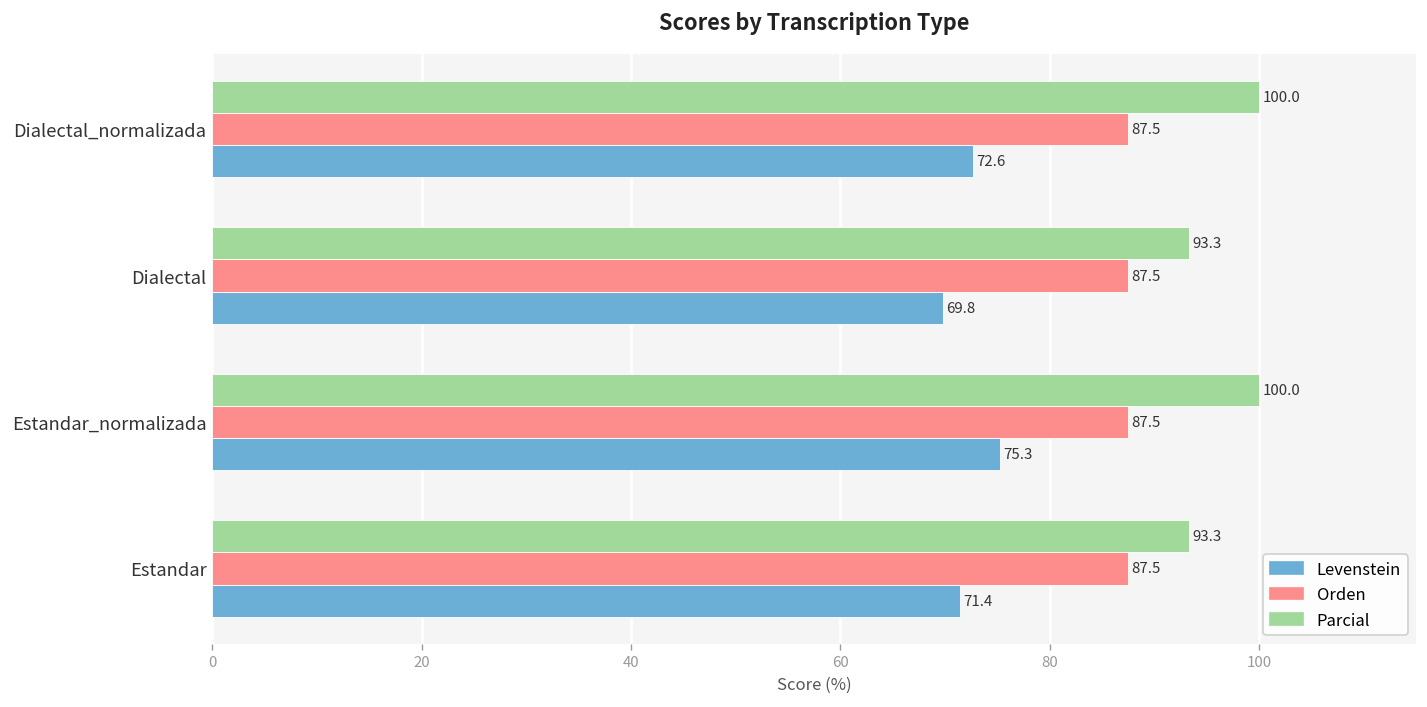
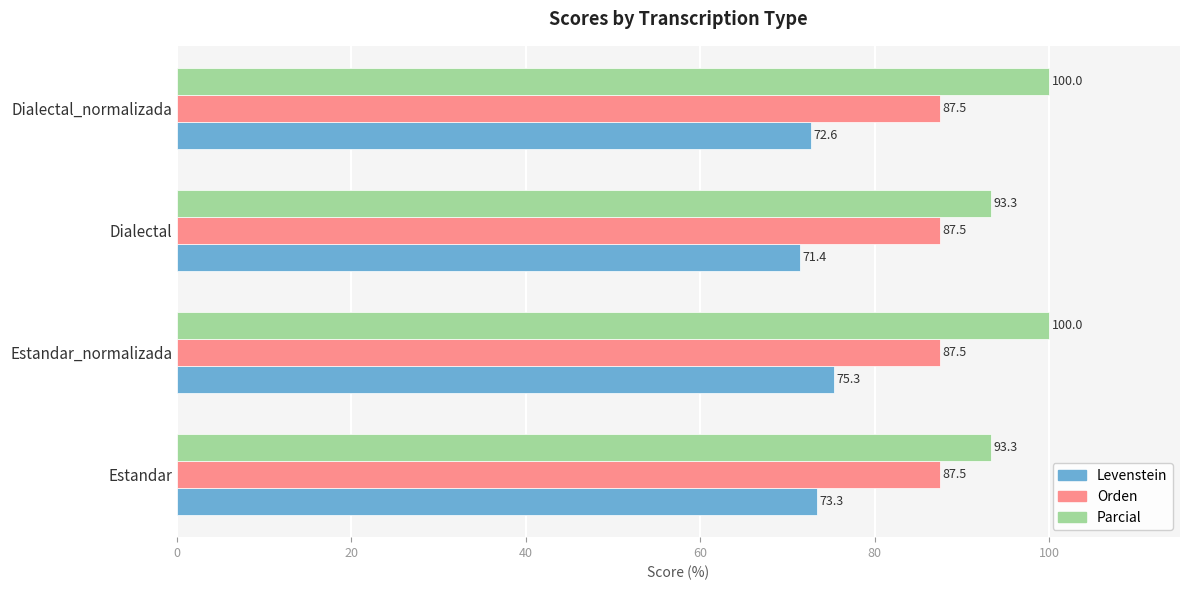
Levenstein, Dialectal: 69.8 -> 71.4
Levenstein, Estandar: 71.4 -> 73.3
